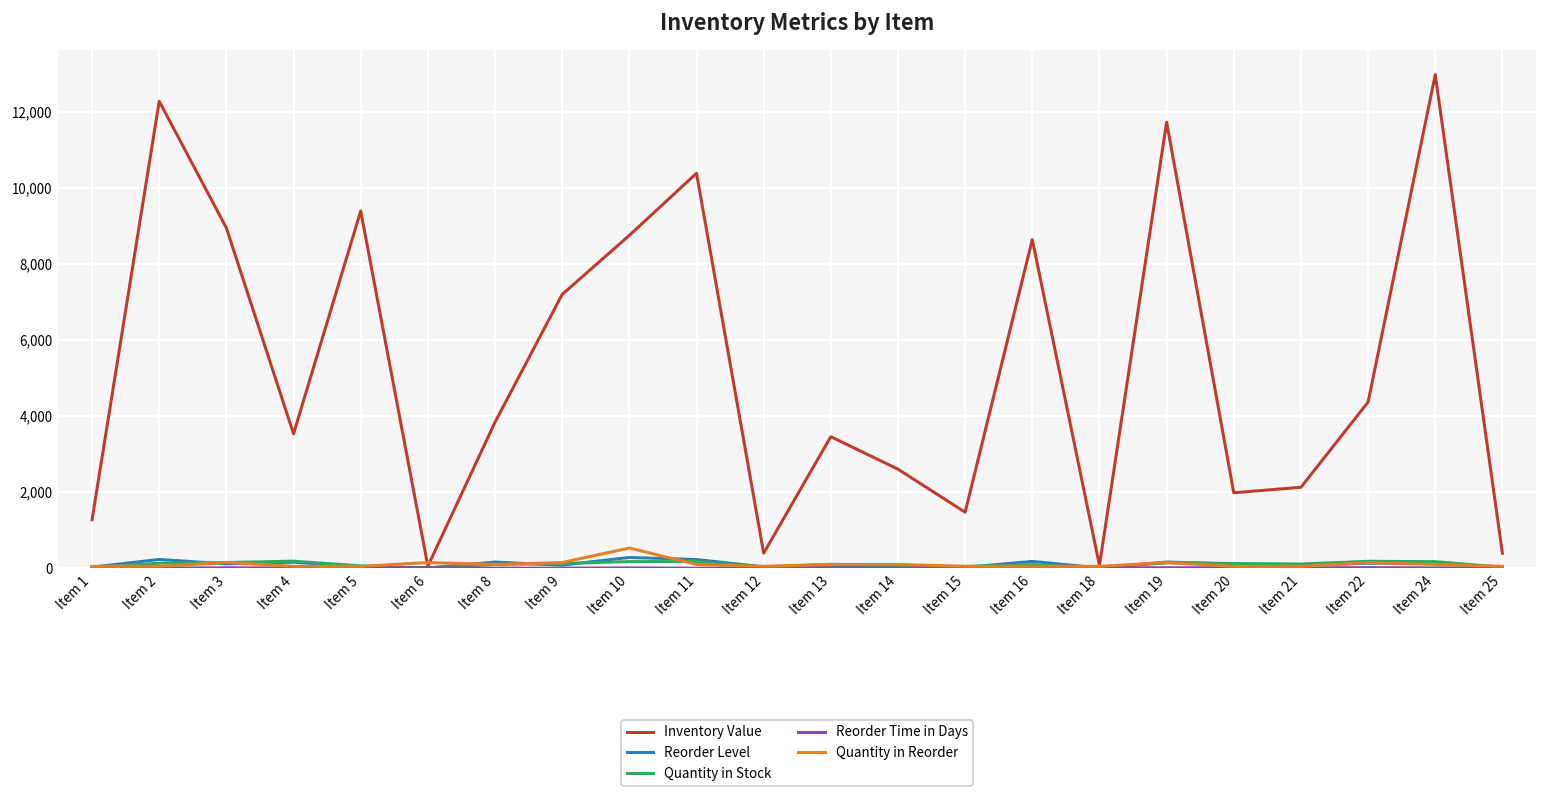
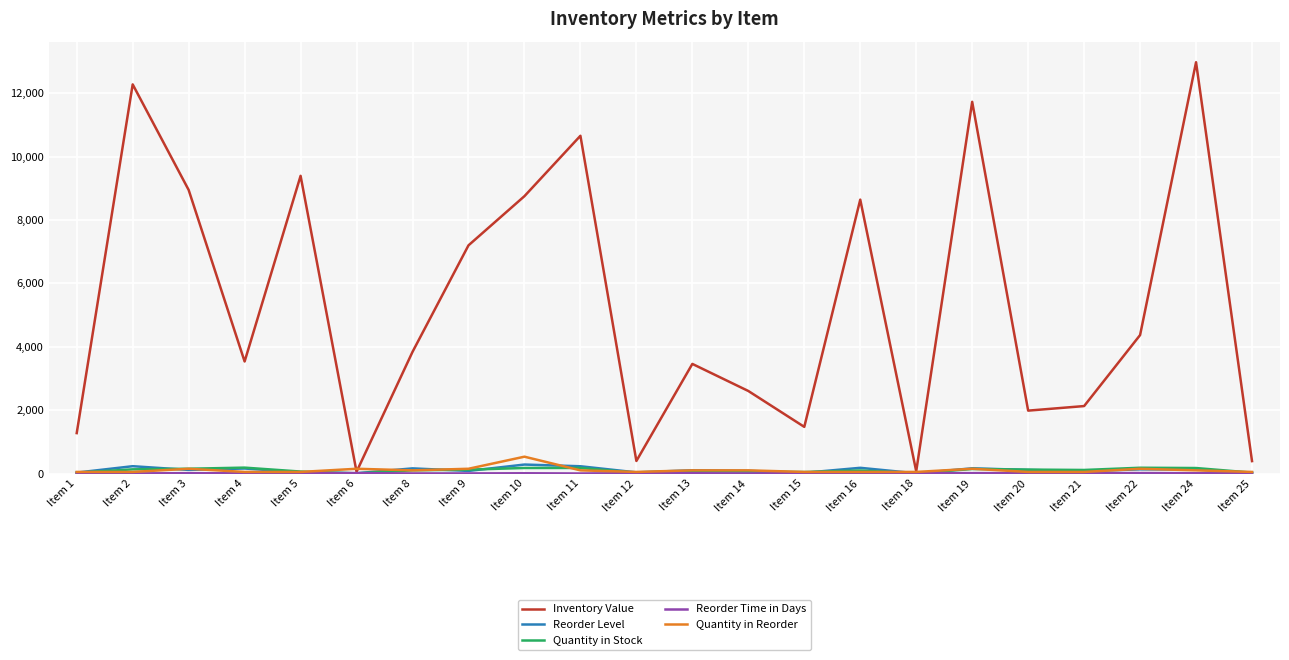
Inventory Value, Item 11: 10,400 -> 10,700
